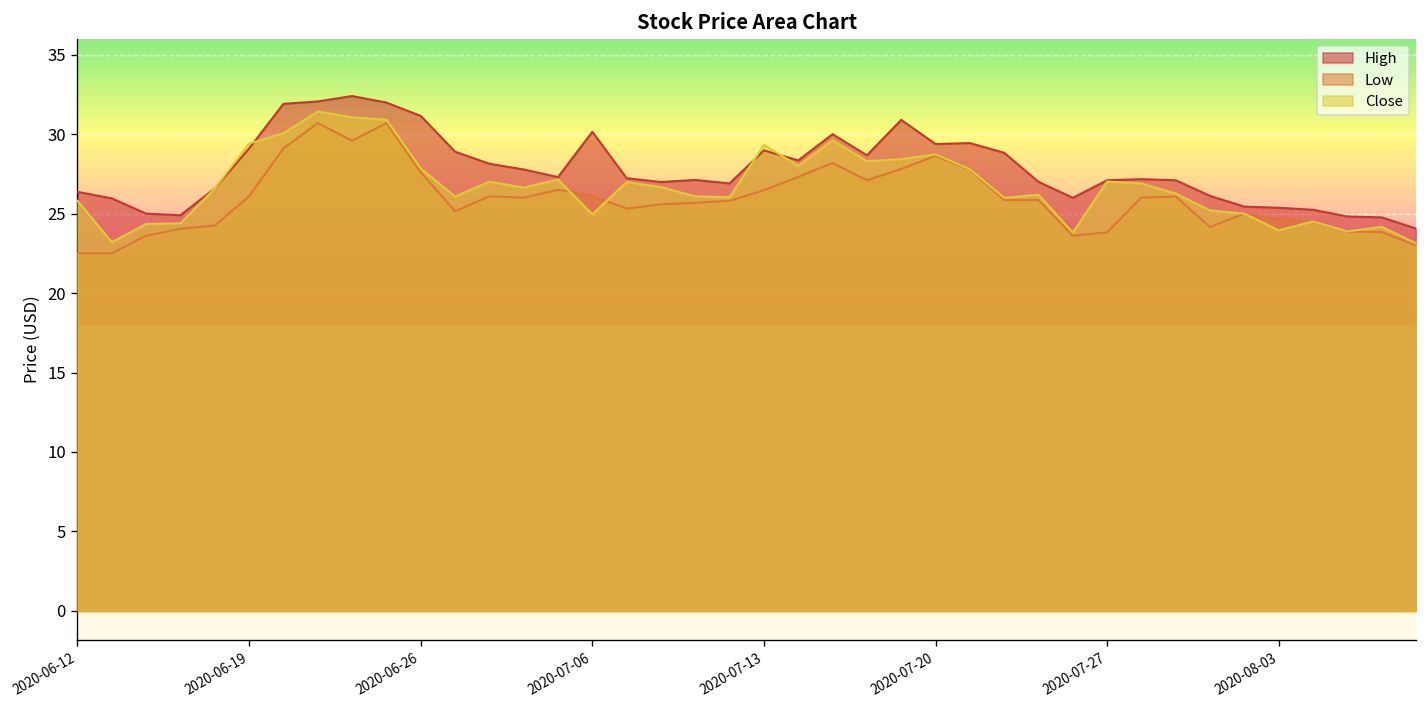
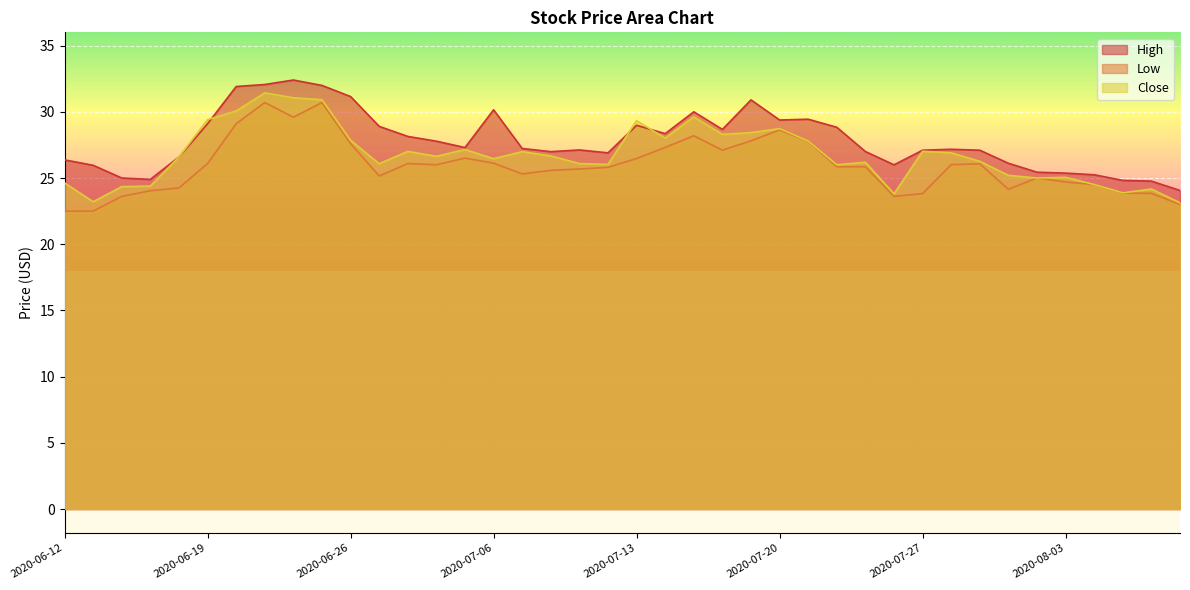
Close, 2020-06-12: 25.8 -> 24.6
Close, 2020-07-06: 25.0 -> 26.5
Close, 2020-08-03: 24.0 -> 25.1
